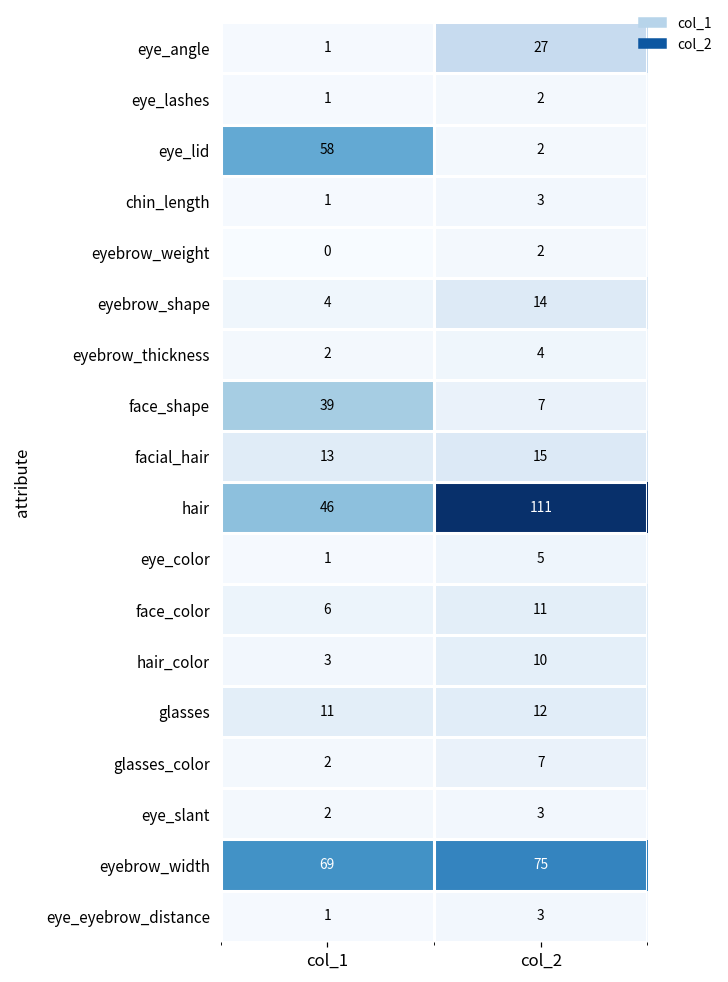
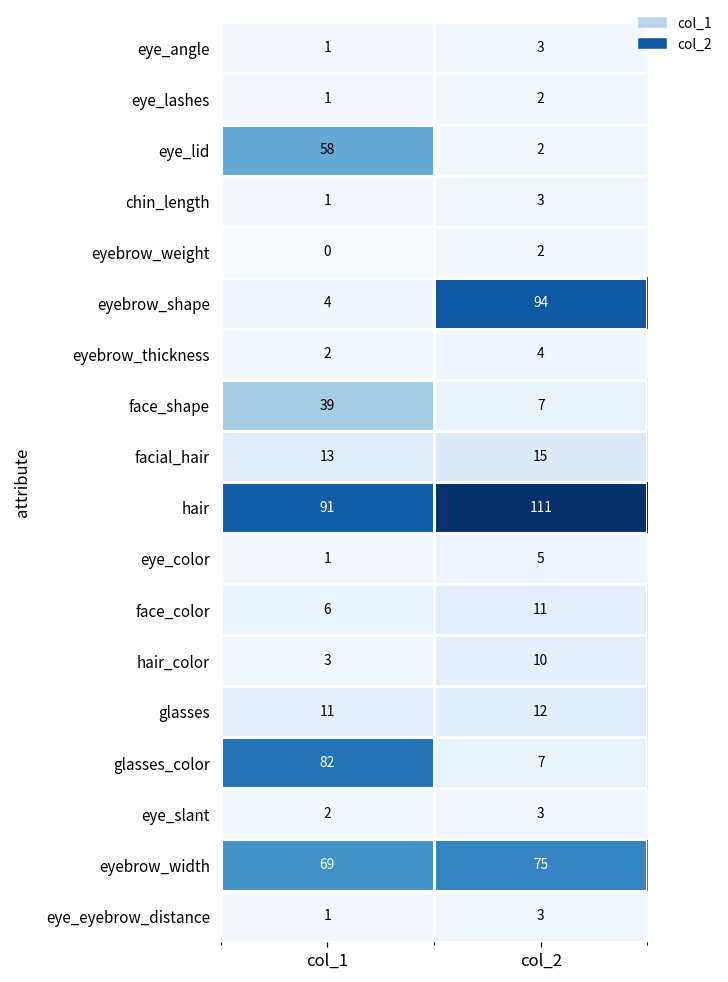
eye_angle, col_2: 27 -> 3
eyebrow_shape, col_2: 14 -> 94
hair, col_1: 46 -> 91
glasses_color, col_1: 2 -> 82
